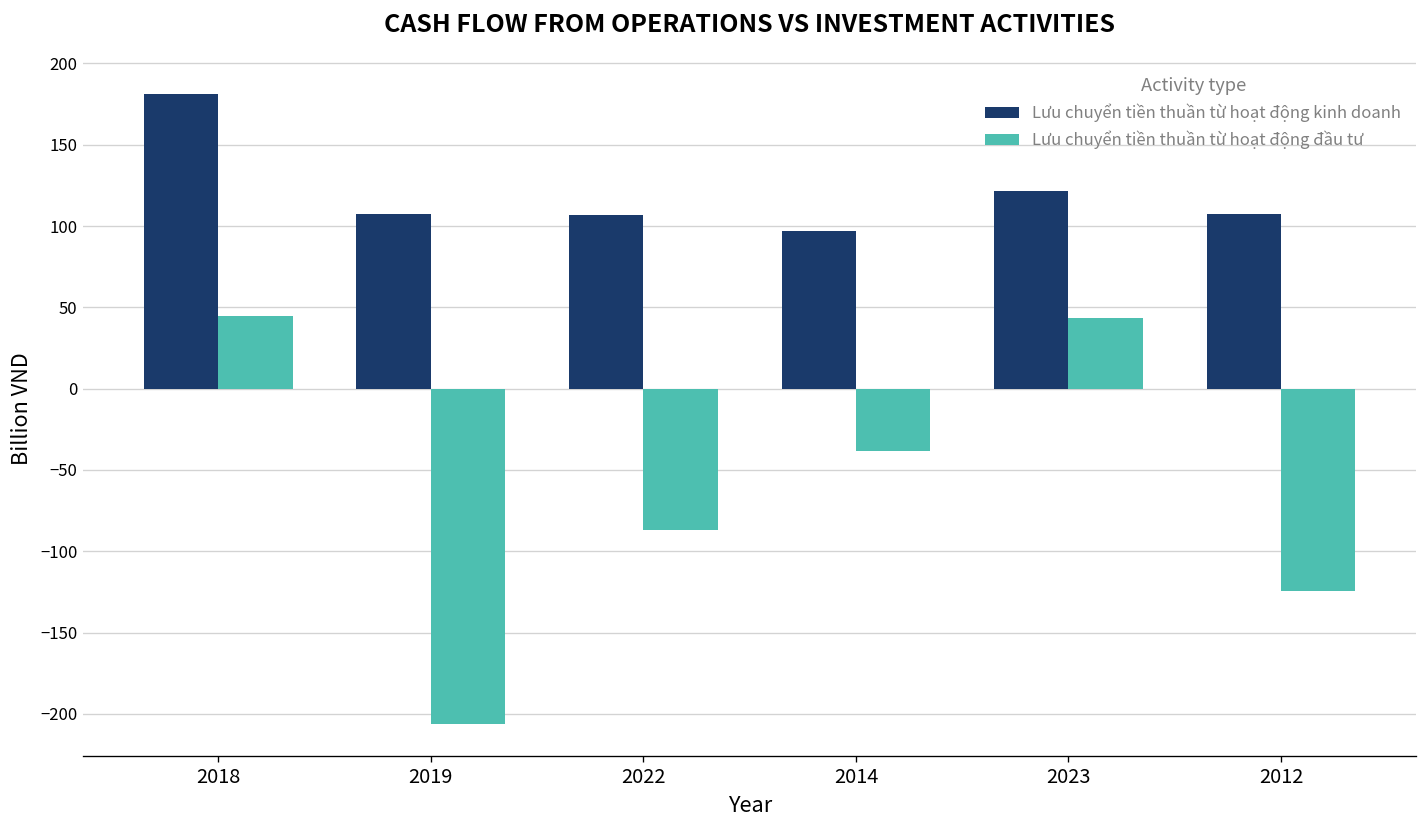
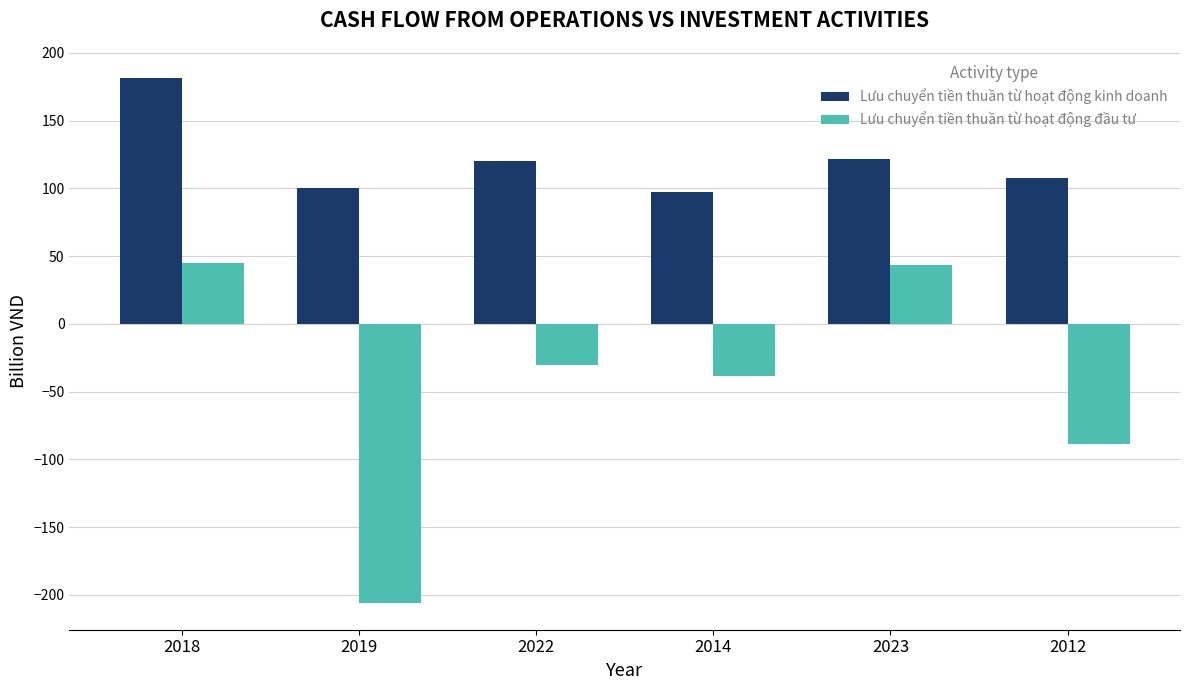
Lưu chuyển tiền thuần từ hoạt động kinh doanh, 2019: 107 -> 100
Lưu chuyển tiền thuần từ hoạt động kinh doanh, 2022: 107 -> 120
Lưu chuyển tiền thuần từ hoạt động đầu tư, 2022: -87 -> -30
Lưu chuyển tiền thuần từ hoạt động đầu tư, 2012: -124 -> -88
